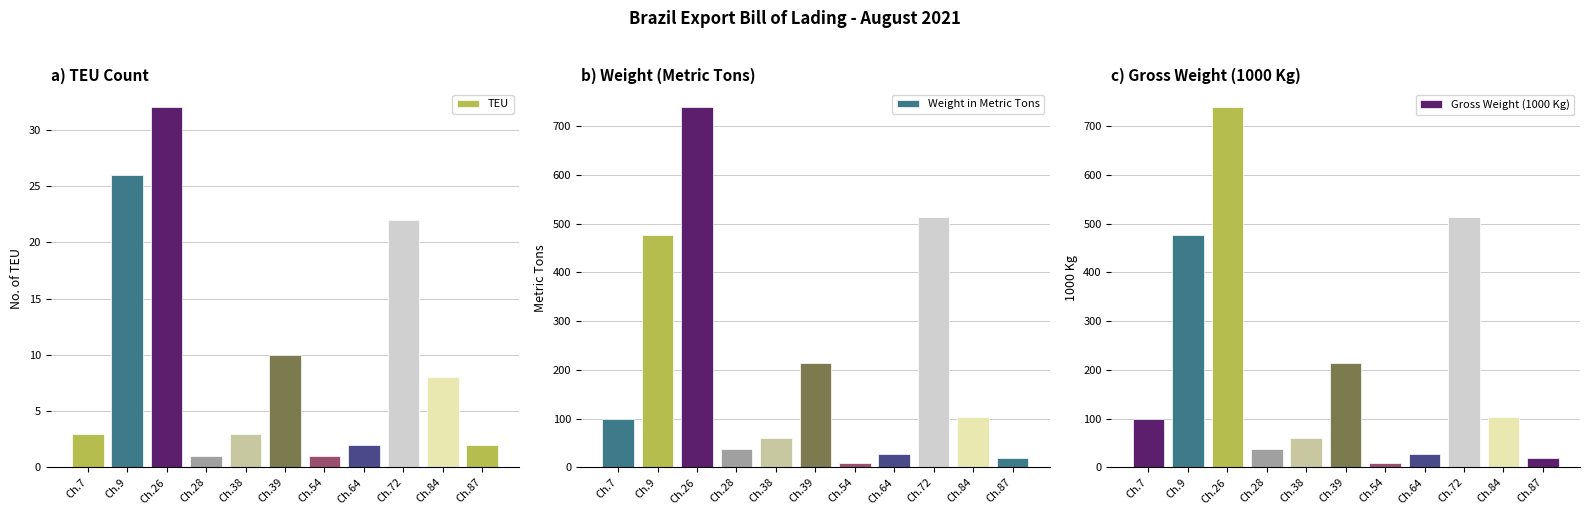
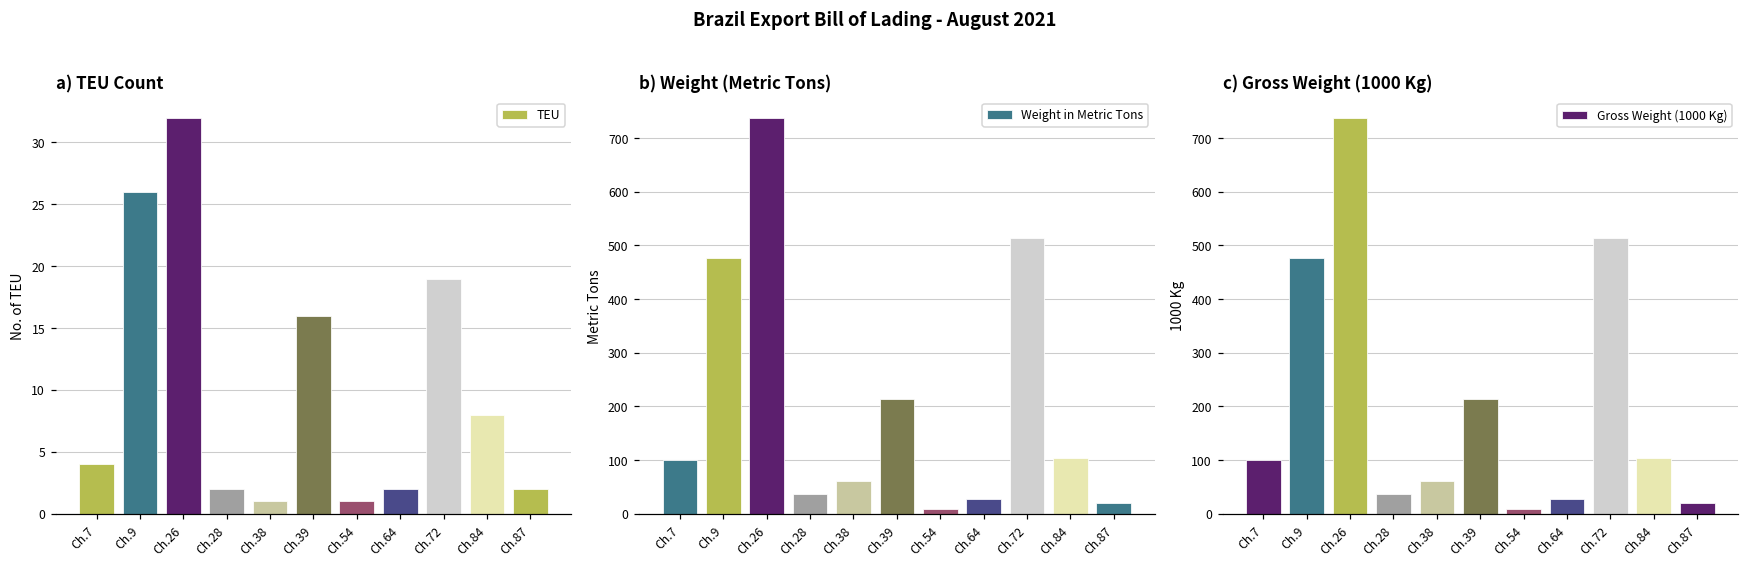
a) TEU Count, Ch.7: 3 -> 4
a) TEU Count, Ch.28: 1 -> 2
a) TEU Count, Ch.38: 3 -> 1
a) TEU Count, Ch.39: 10 -> 16
a) TEU Count, Ch.72: 22 -> 19
